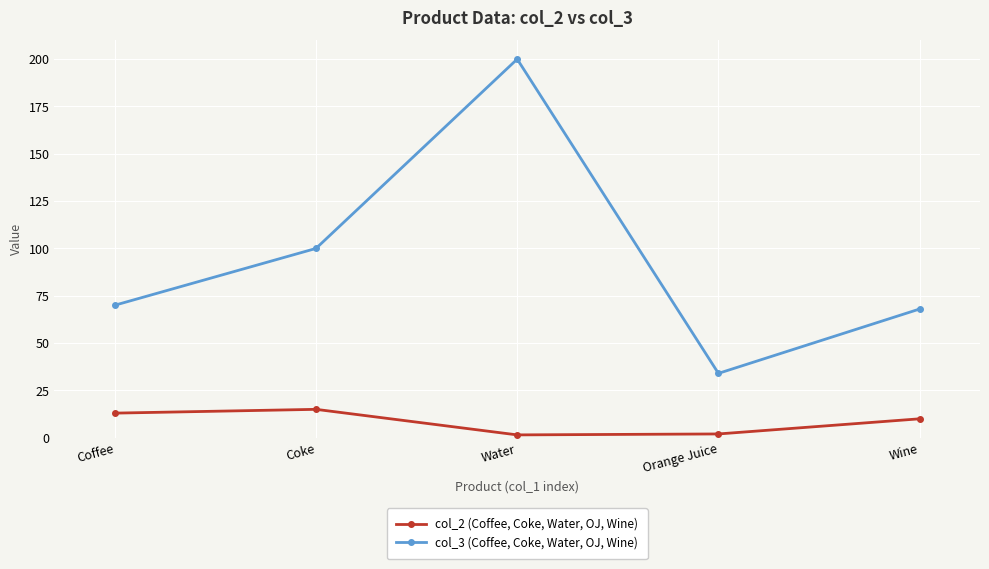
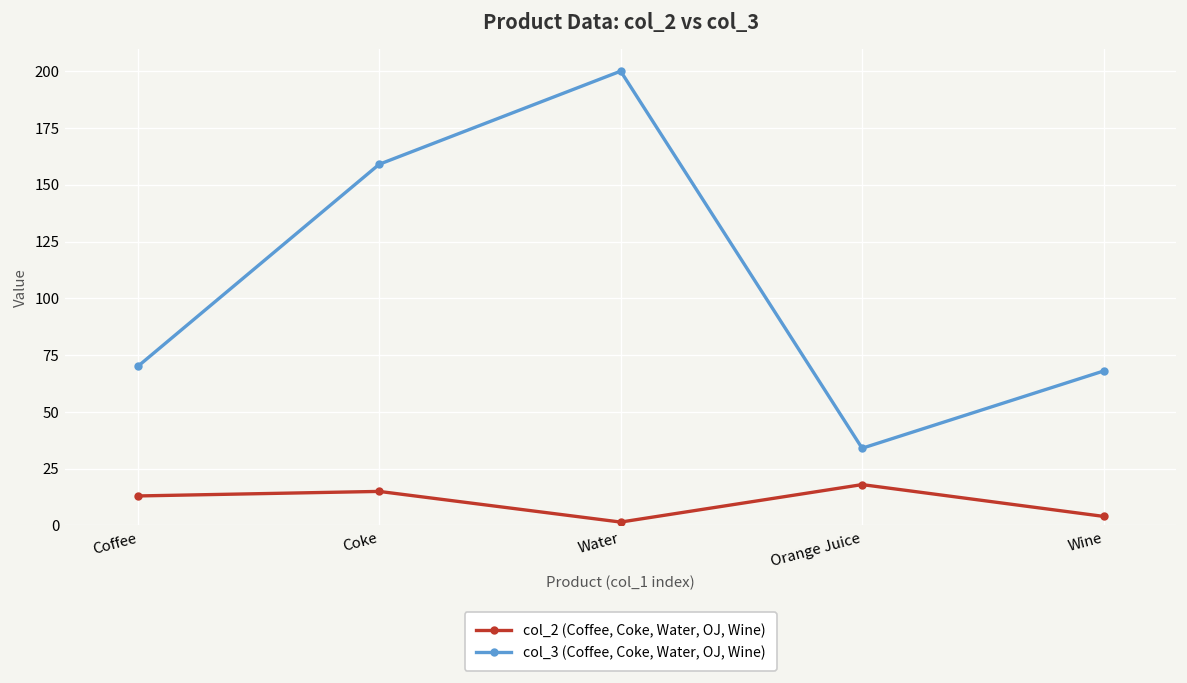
col_3 (Coffee, Coke, Water, OJ, Wine), Coke: 100 -> 159
col_2 (Coffee, Coke, Water, OJ, Wine), Orange Juice: 2 -> 18
col_2 (Coffee, Coke, Water, OJ, Wine), Wine: 10 -> 4
